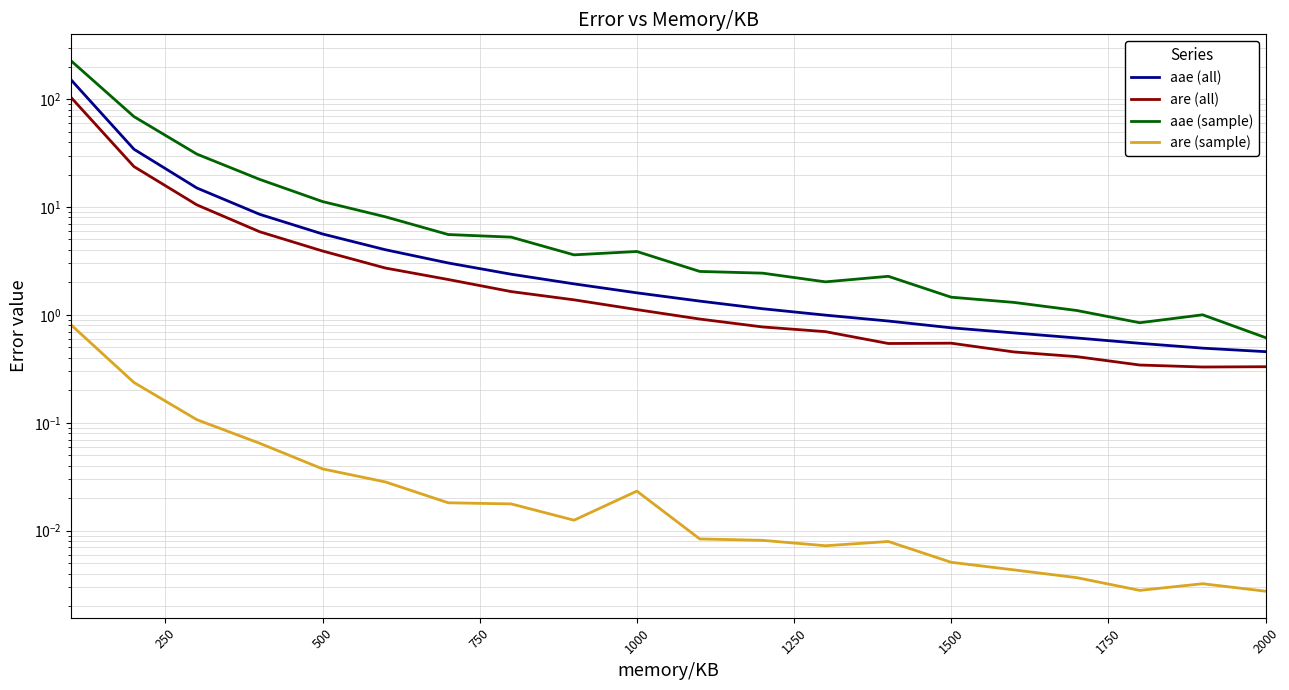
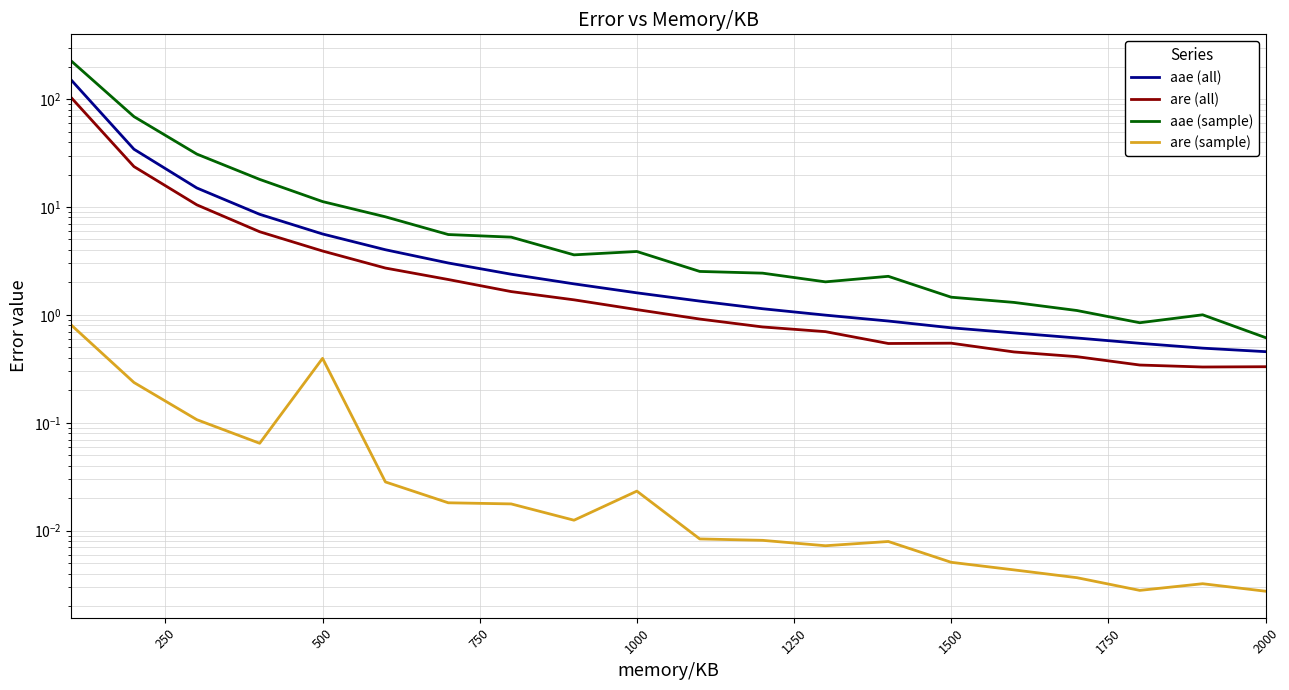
are (sample), 500: 0.037 -> 0.40
